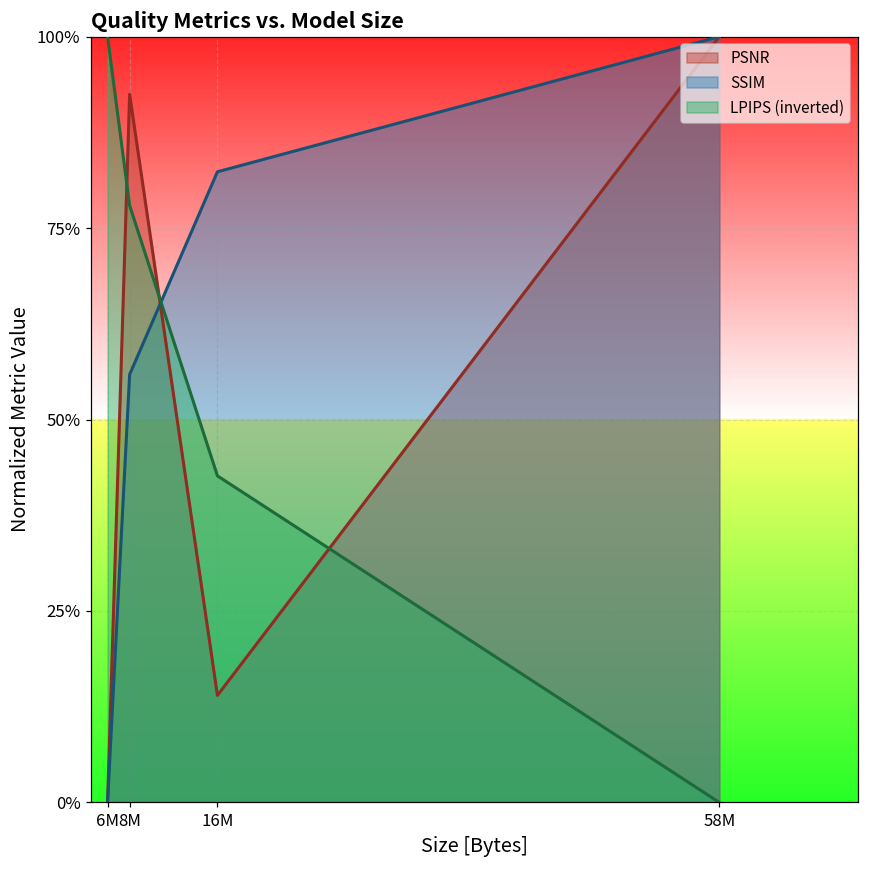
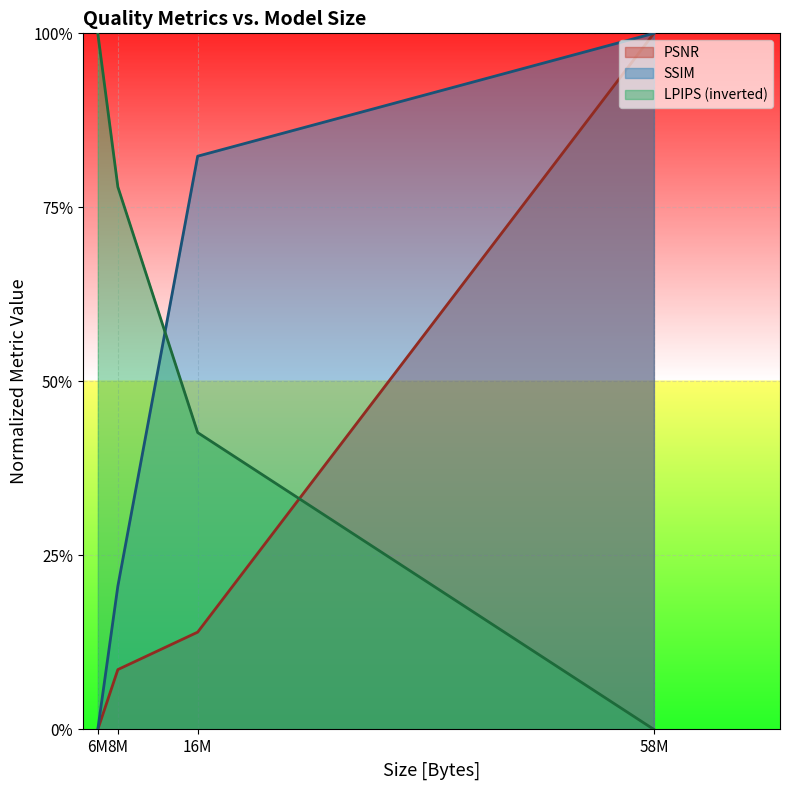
PSNR, 8M: 92% -> 9%
SSIM, 8M: 56% -> 21%
